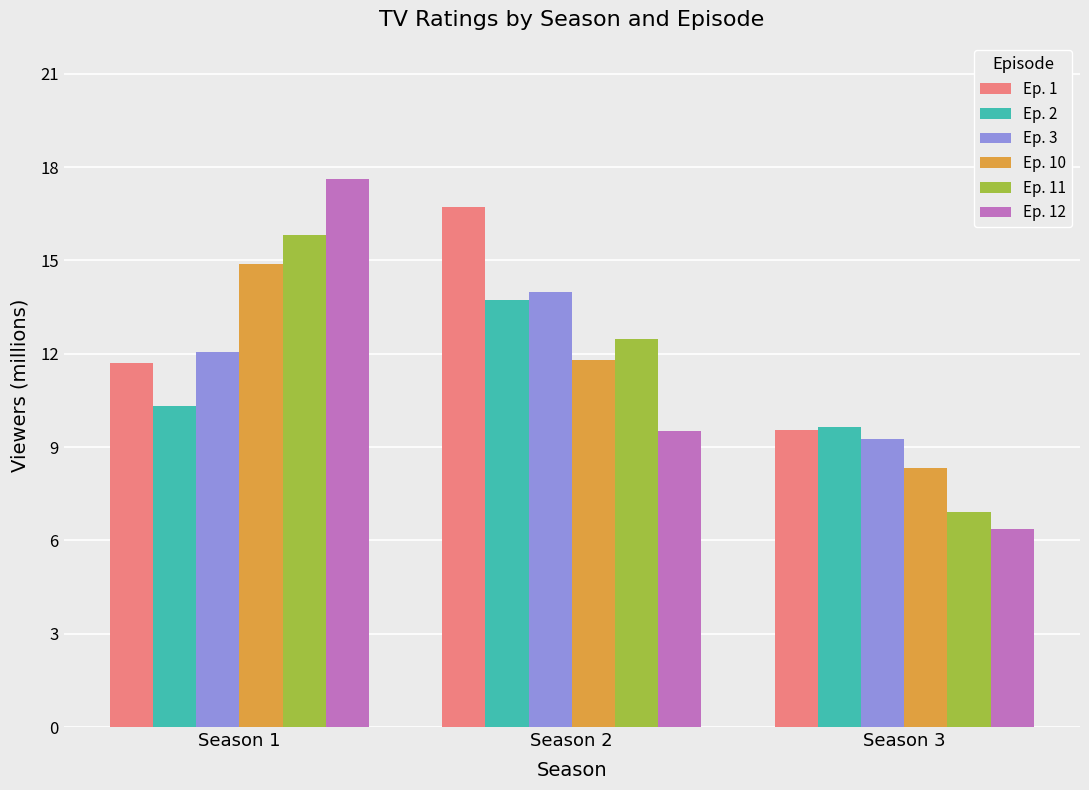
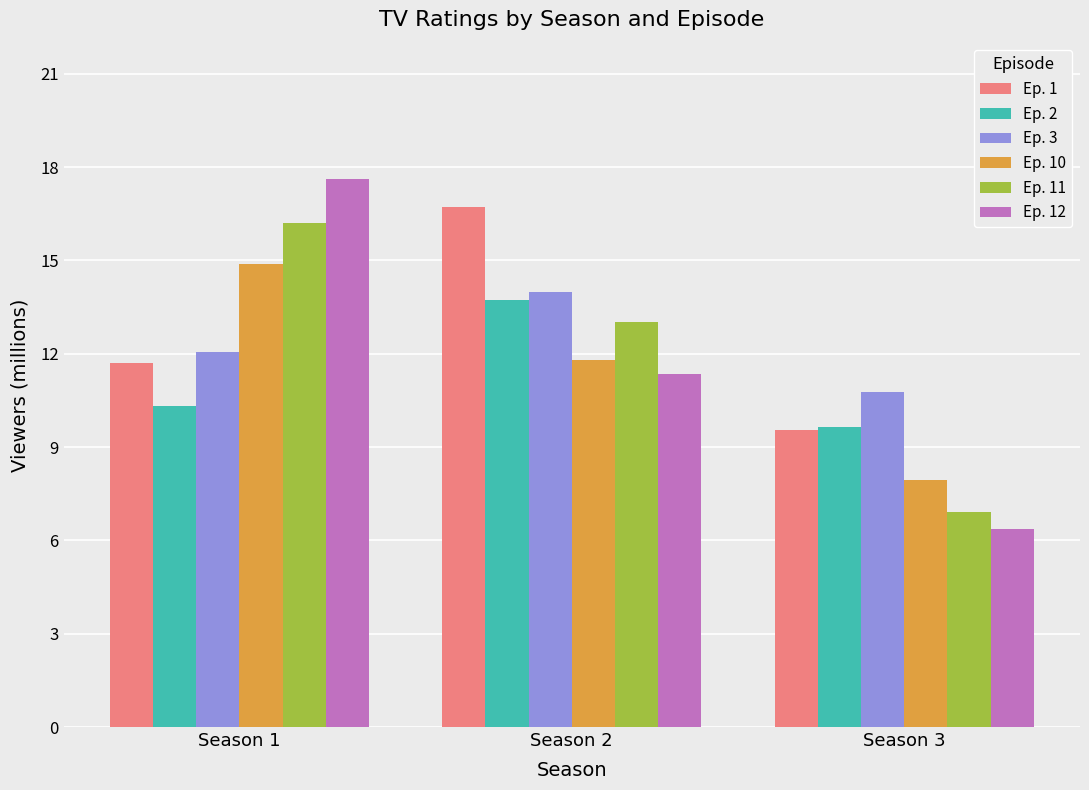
Ep. 11, Season 1: 15.8 -> 16.2
Ep. 11, Season 2: 12.5 -> 13.0
Ep. 12, Season 2: 9.5 -> 11.3
Ep. 3, Season 3: 9.3 -> 10.8
Ep. 10, Season 3: 8.3 -> 8.0
